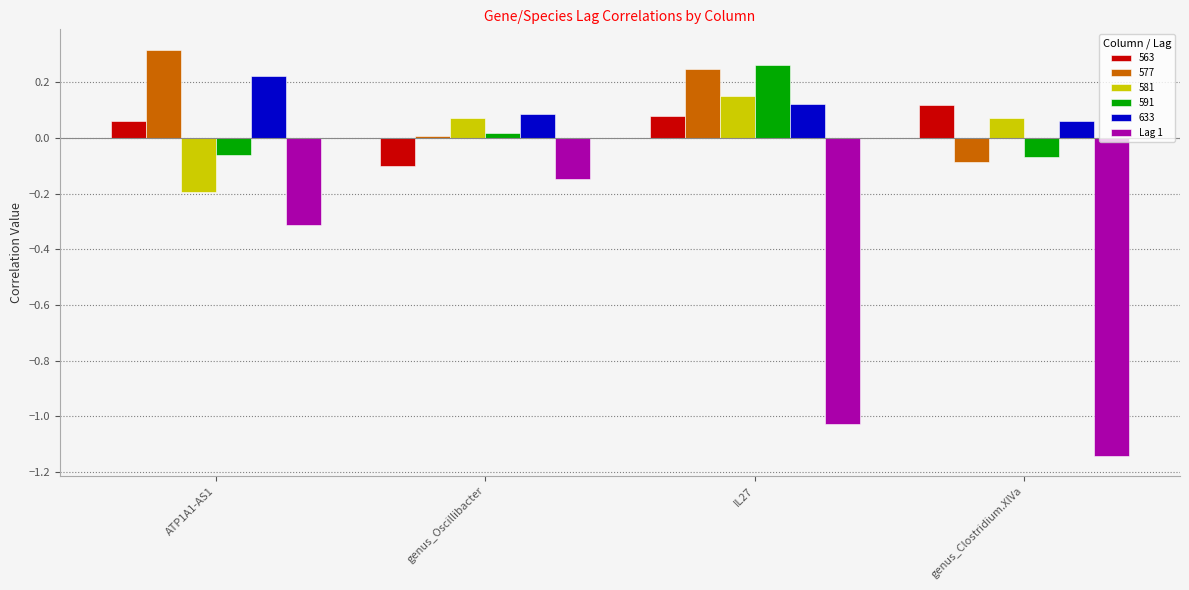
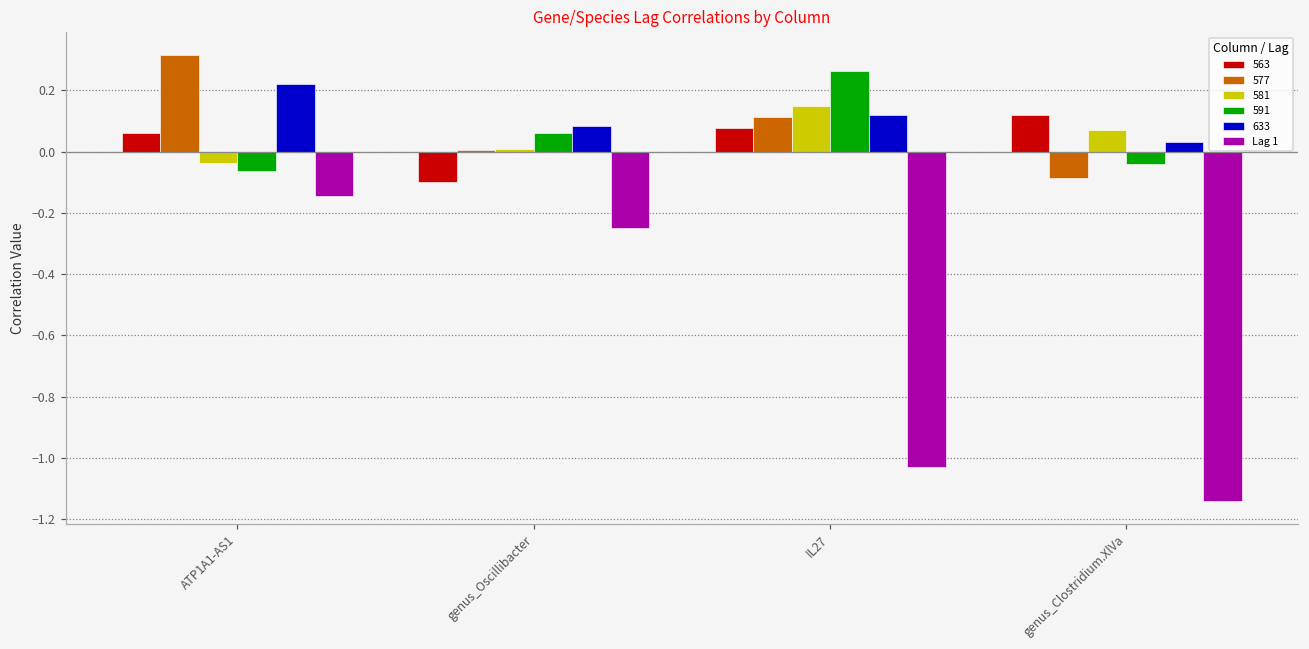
581, ATP1A1-AS1: -0.19 -> -0.04
Lag 1, ATP1A1-AS1: -0.31 -> -0.14
581, genus_Oscillibacter: 0.07 -> 0.01
591, genus_Oscillibacter: 0.02 -> 0.06
Lag 1, genus_Oscillibacter: -0.15 -> -0.25
577, IL27: 0.25 -> 0.11
591, genus_Clostridium.XlVa: -0.07 -> -0.04
633, genus_Clostridium.XlVa: 0.06 -> 0.03
